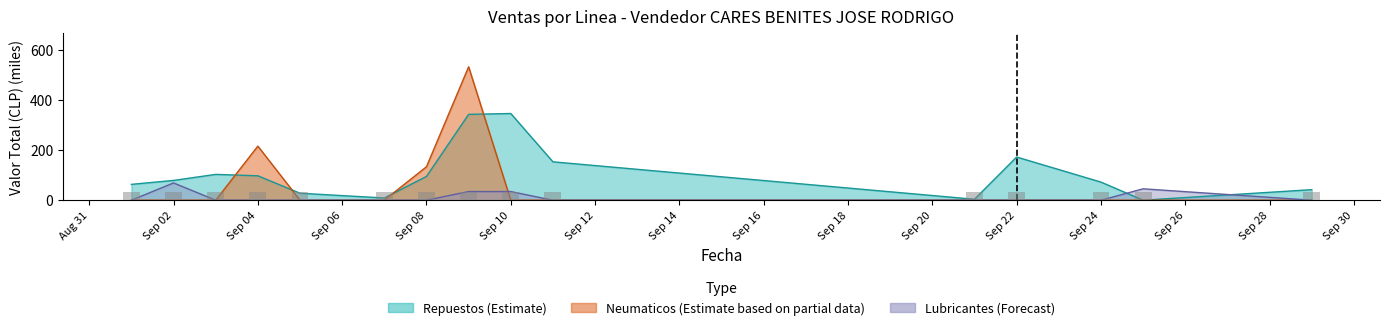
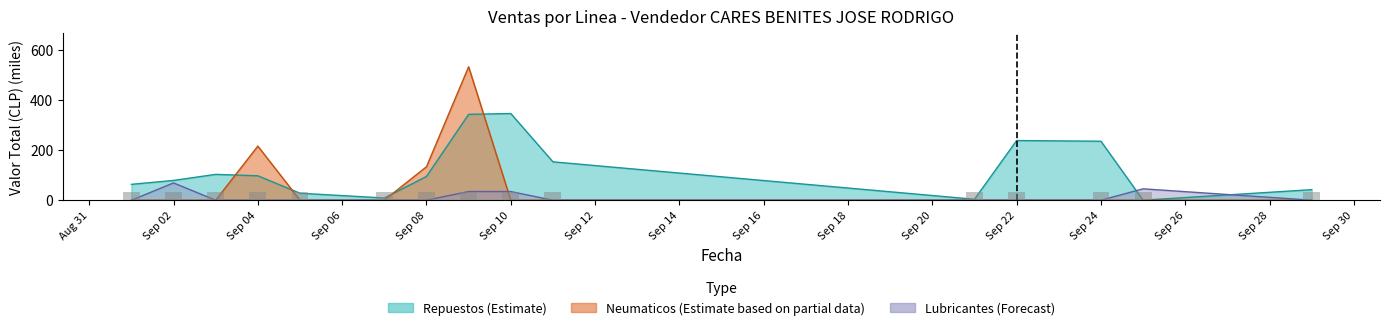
Repuestos (Estimate), Sep 22: 170 -> 240
Repuestos (Estimate), Sep 24: 70 -> 240
